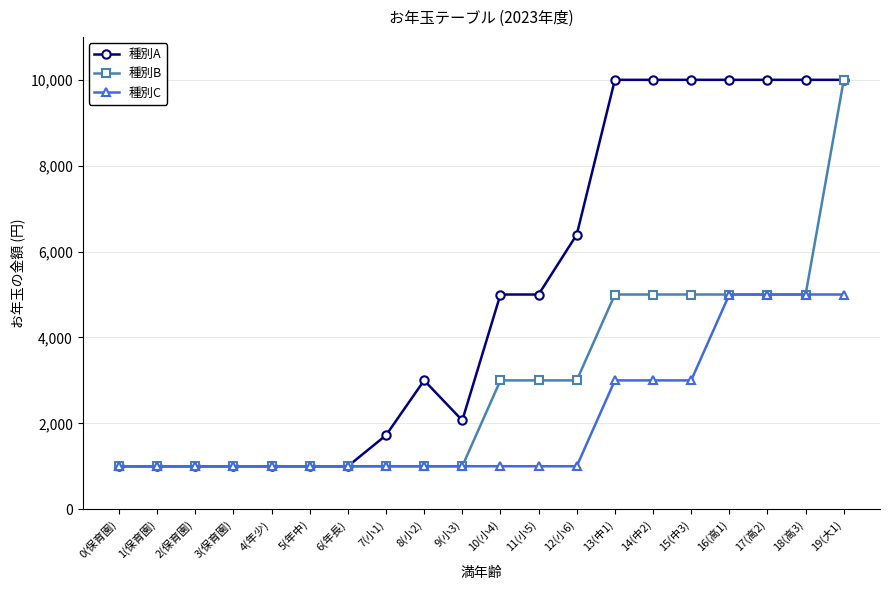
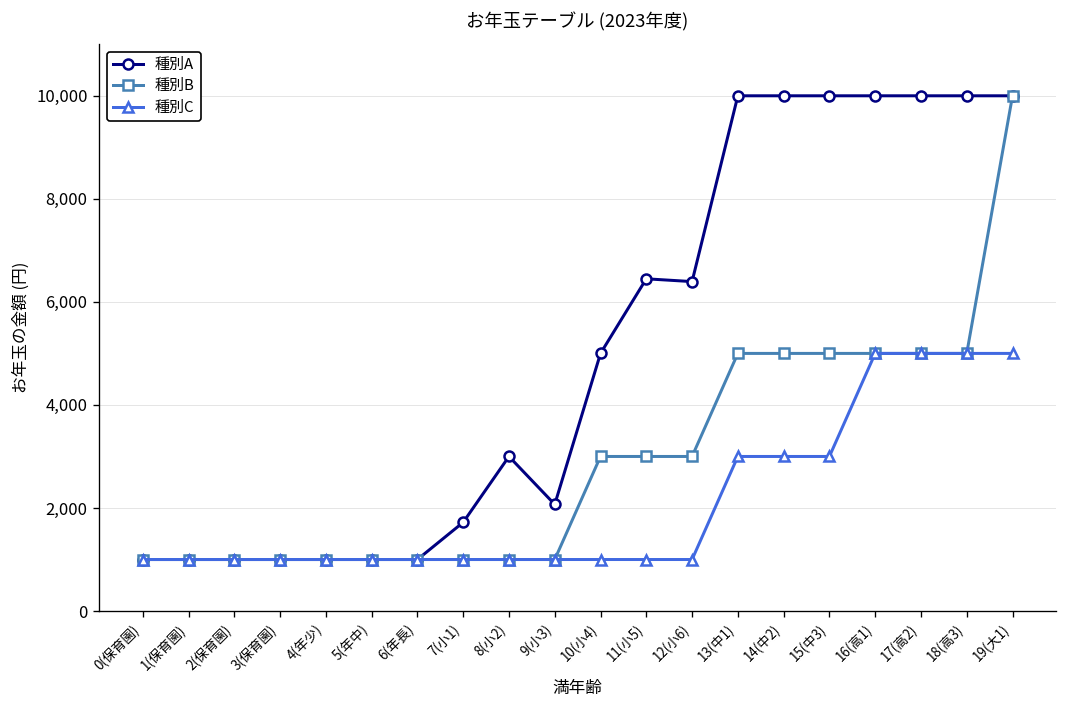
種別A, 11(小5): 5,000 -> 6,400
